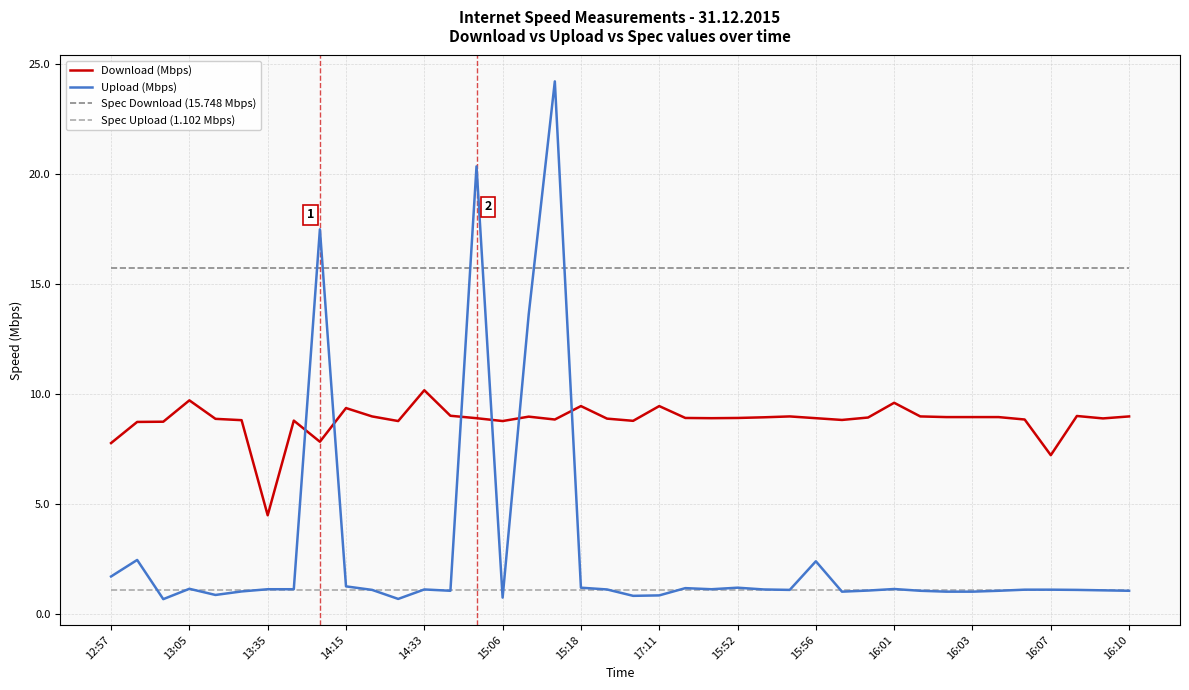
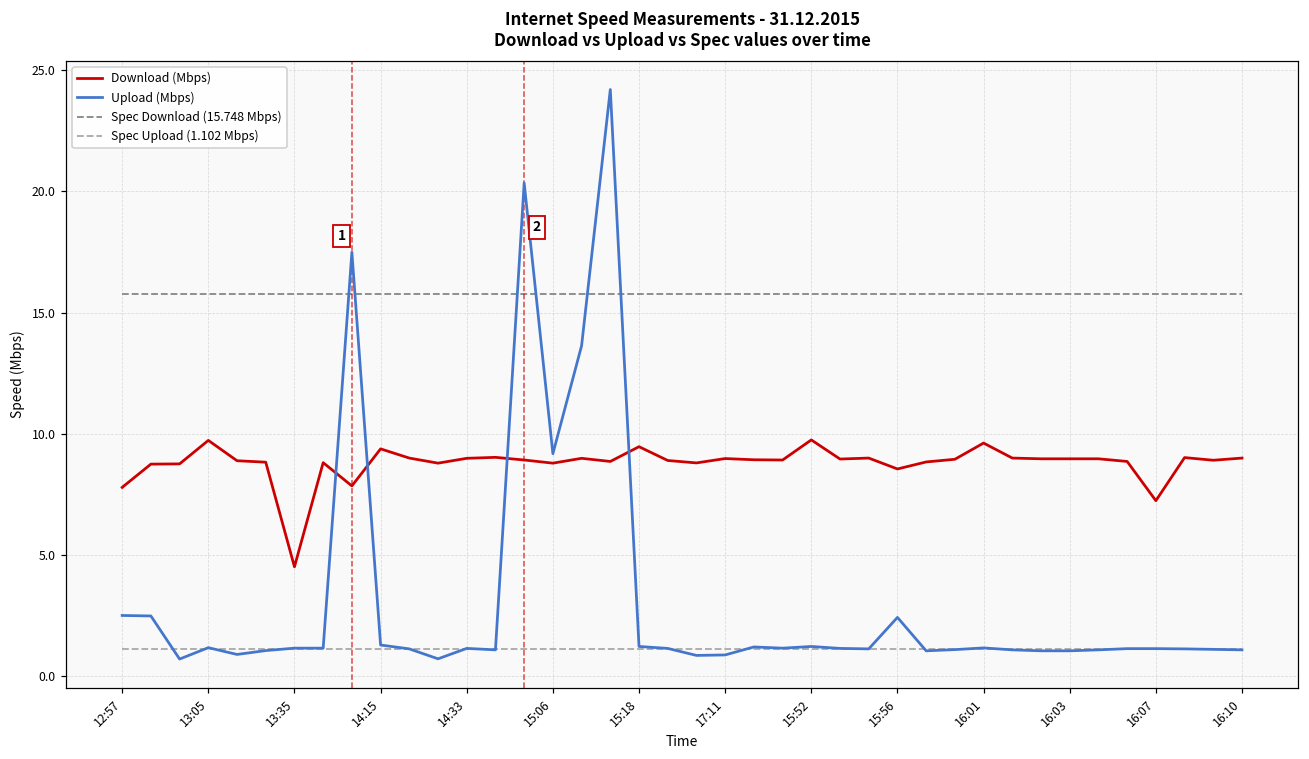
Upload (Mbps), 12:57: 1.7 -> 2.5
Download (Mbps), 14:33: 10.2 -> 9.0
Upload (Mbps), 15:06: 0.8 -> 9.2
Download (Mbps), 17:11: 9.5 -> 9.0
Download (Mbps), 15:52: 8.9 -> 9.7
Download (Mbps), 15:56: 8.9 -> 8.5
